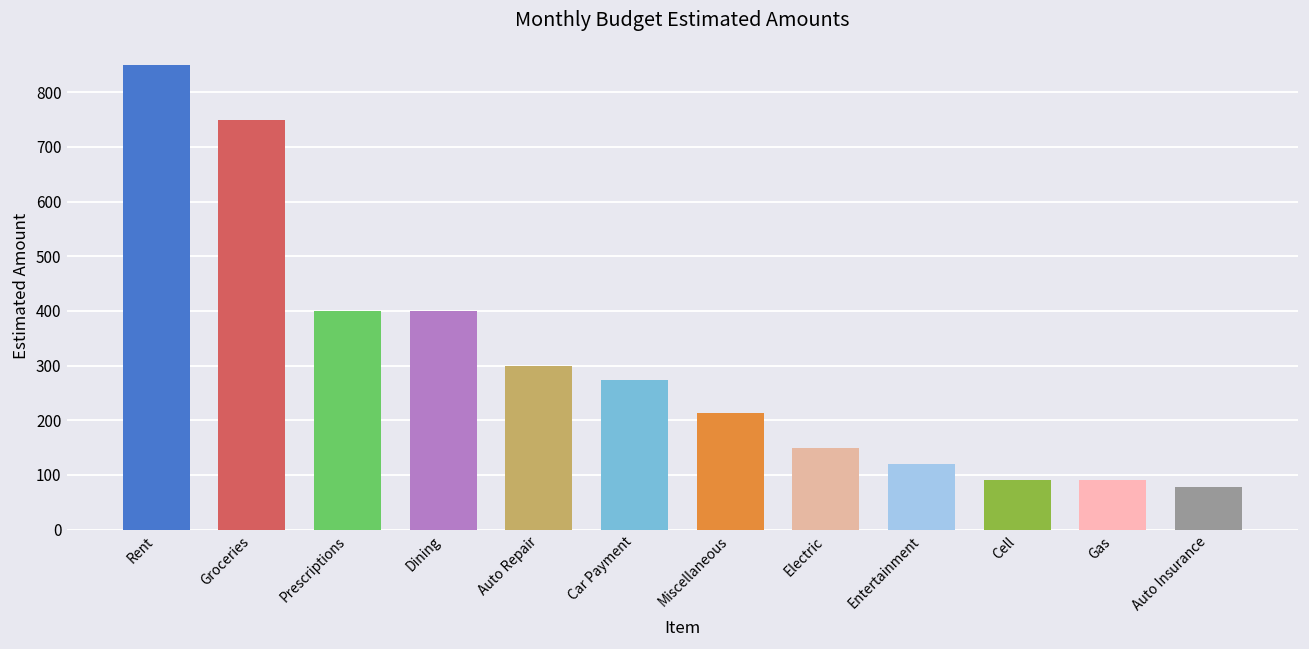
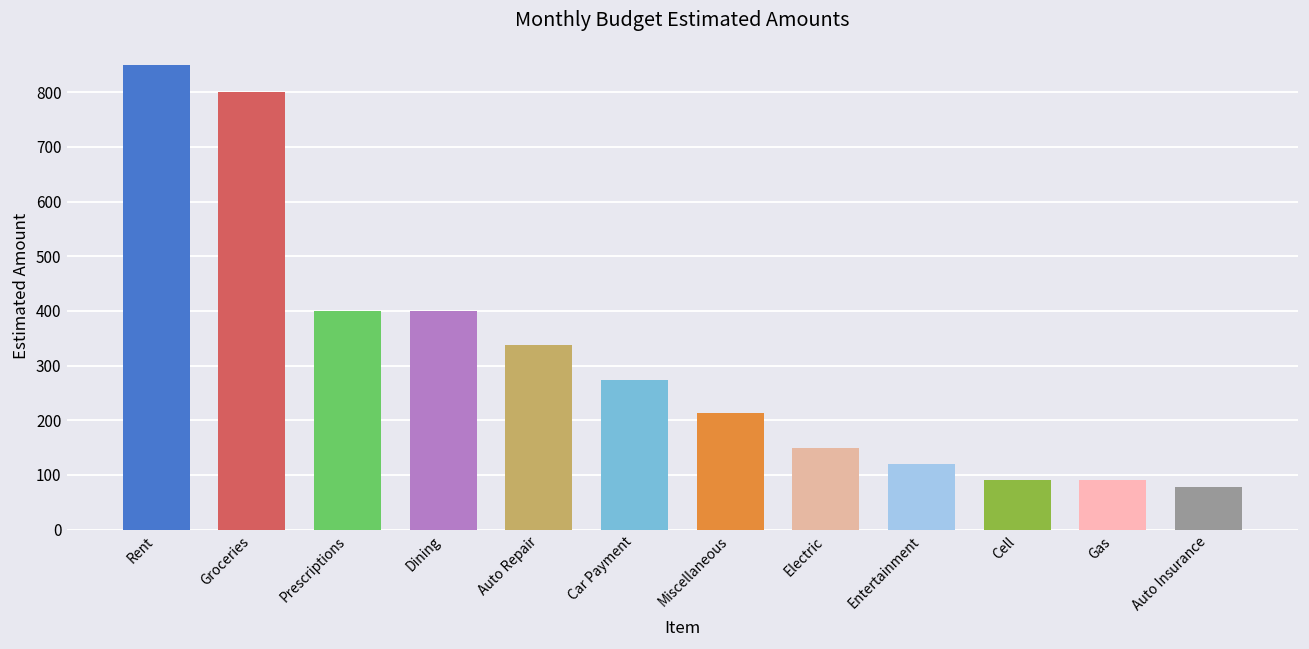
Groceries: 750 -> 800
Auto Repair: 300 -> 340
